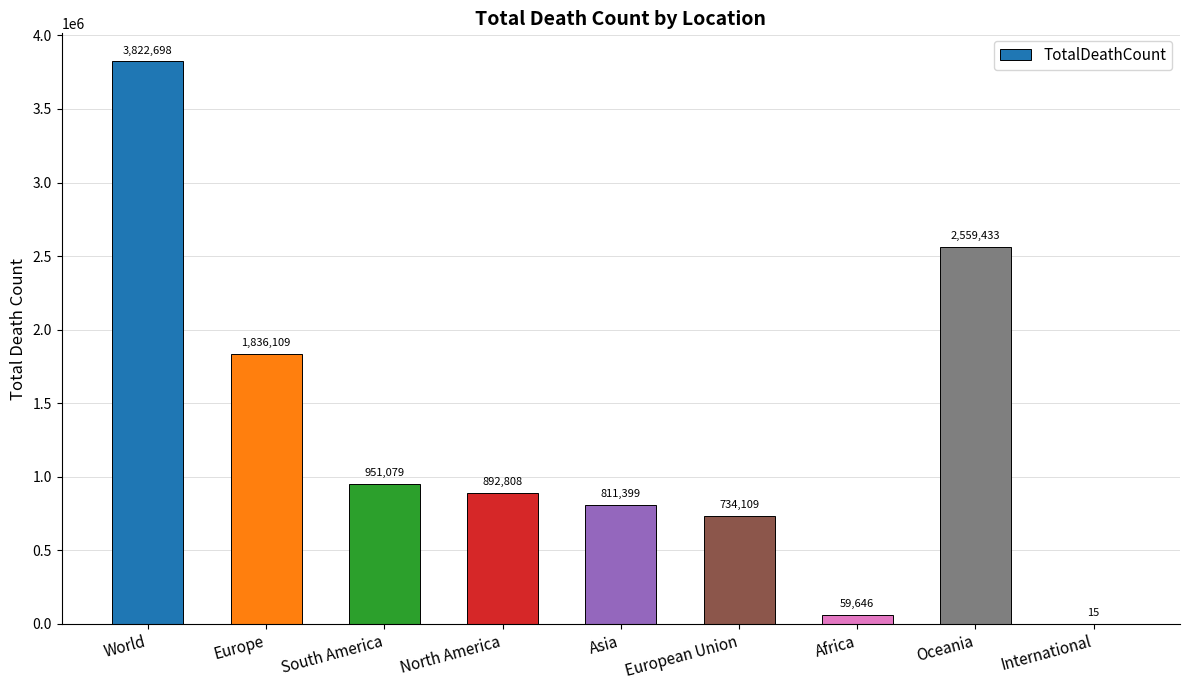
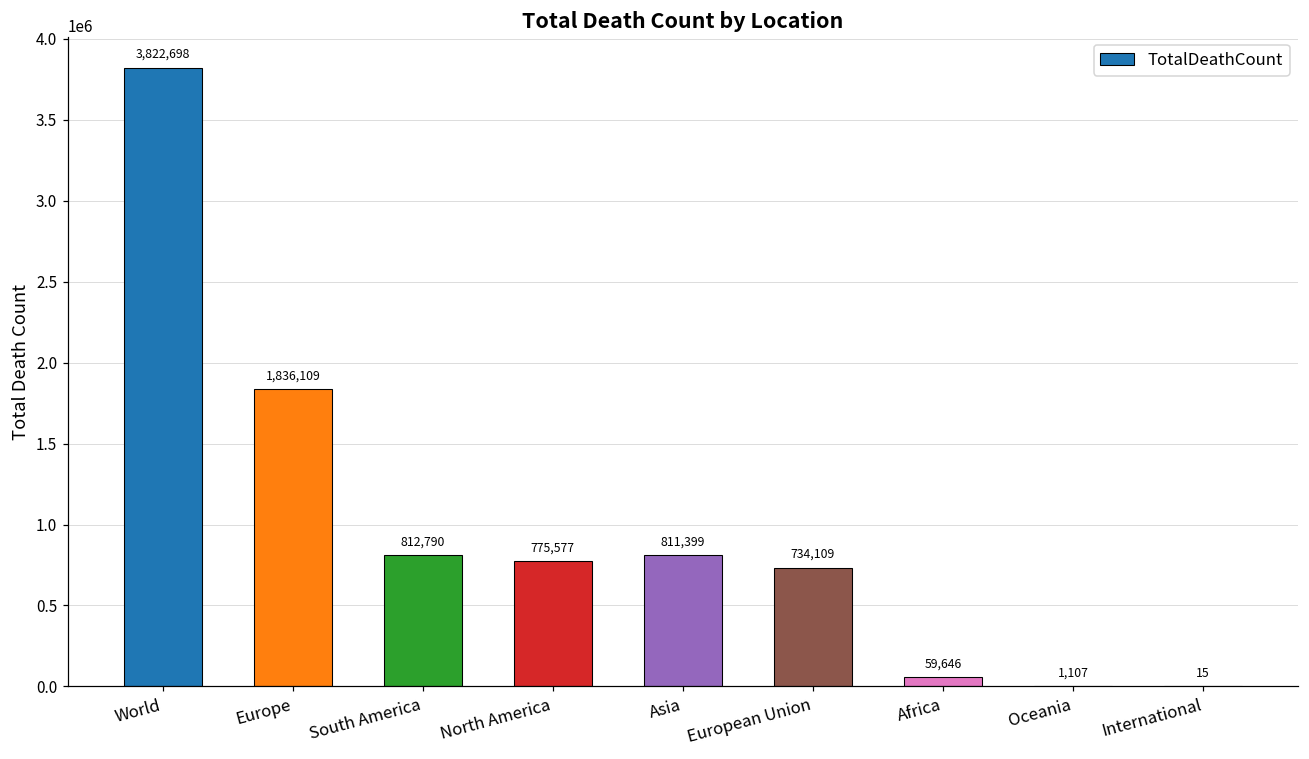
South America: 951,079 -> 812,790
North America: 892,808 -> 775,577
Oceania: 2,559,433 -> 1,107
